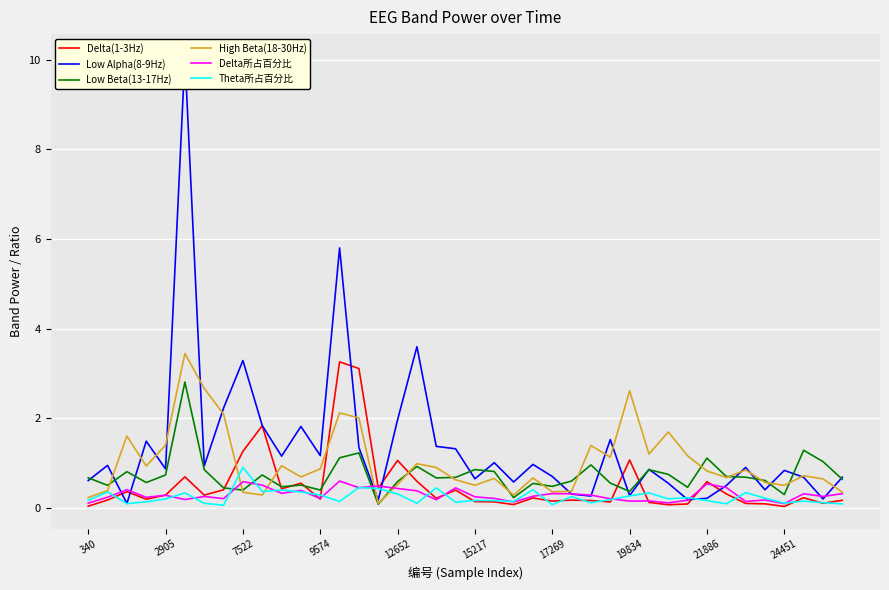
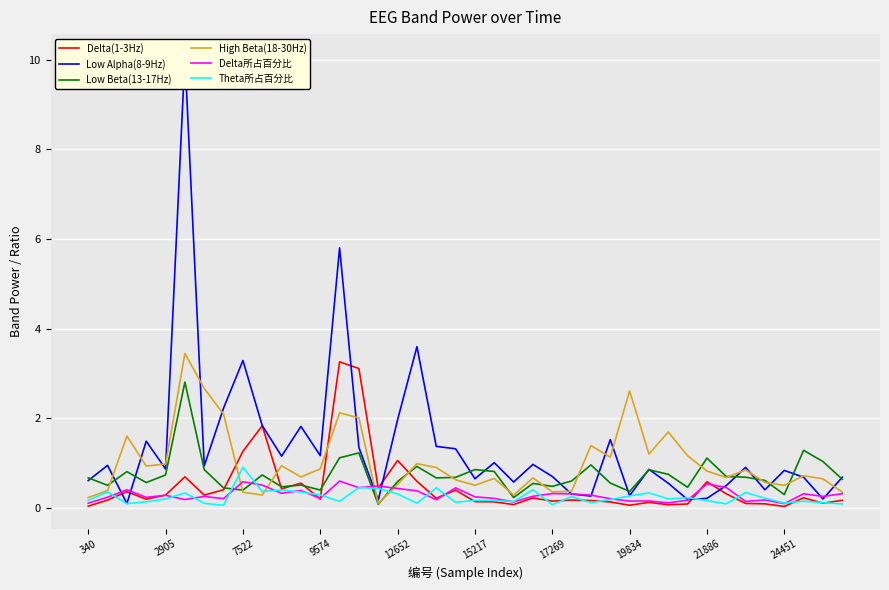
High Beta(18-30Hz), 2905: 1.4 -> 1.0
Delta(1-3Hz), 19834: 1.1 -> 0.1
